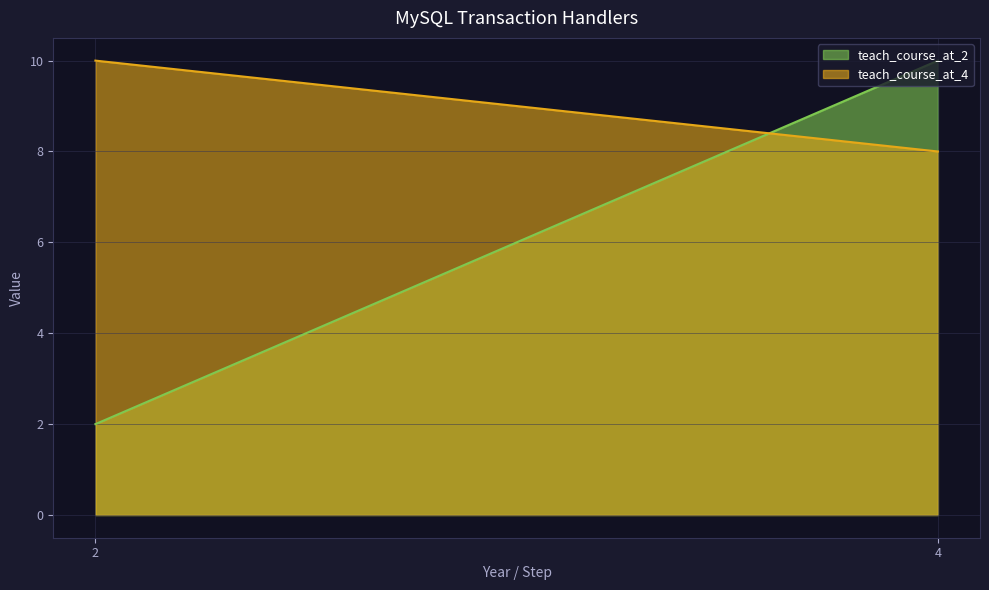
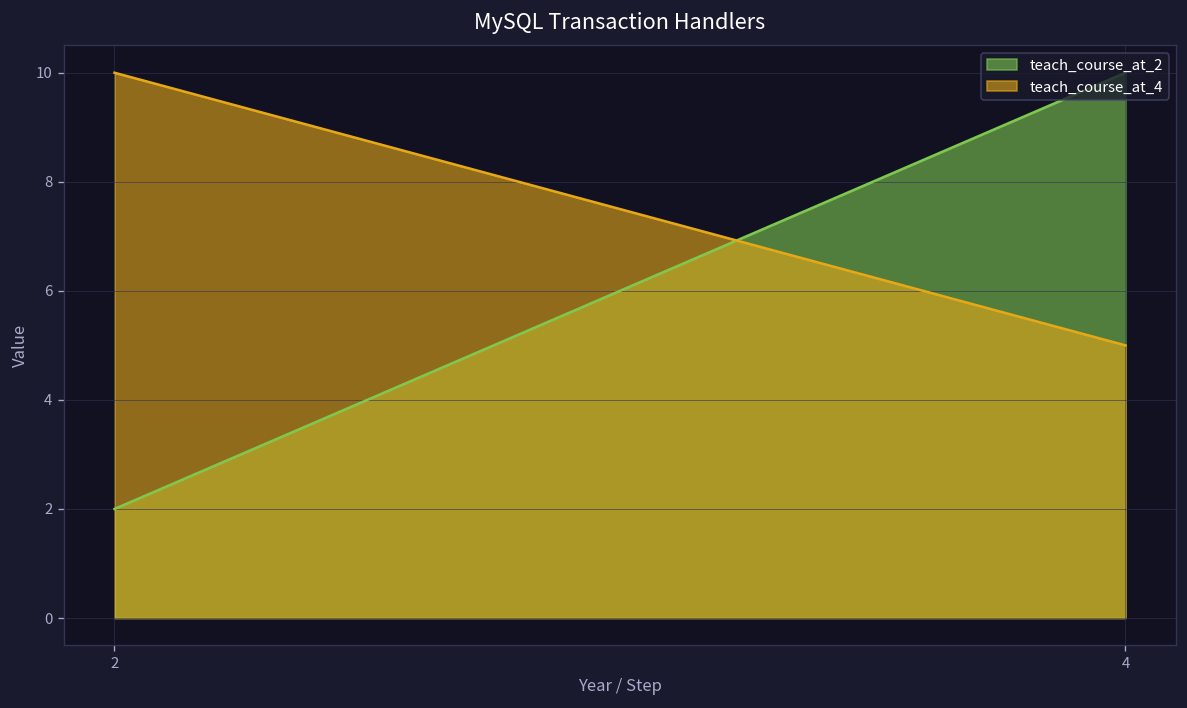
teach_course_at_4, 4: 8 -> 5
